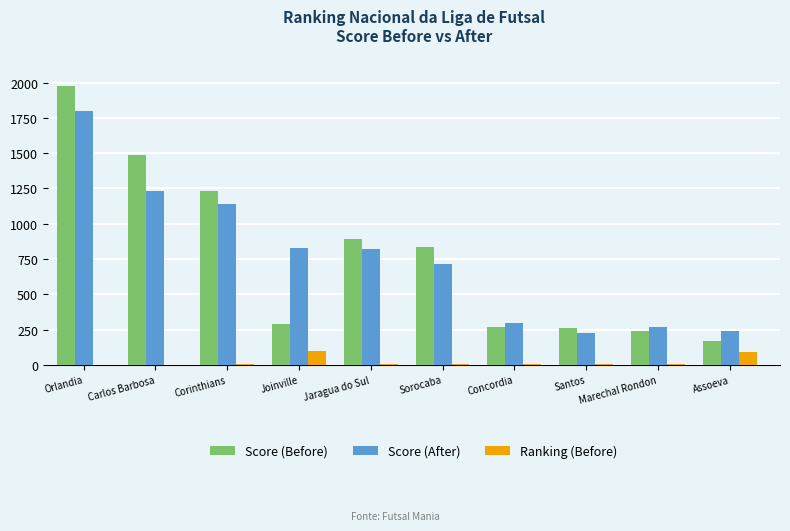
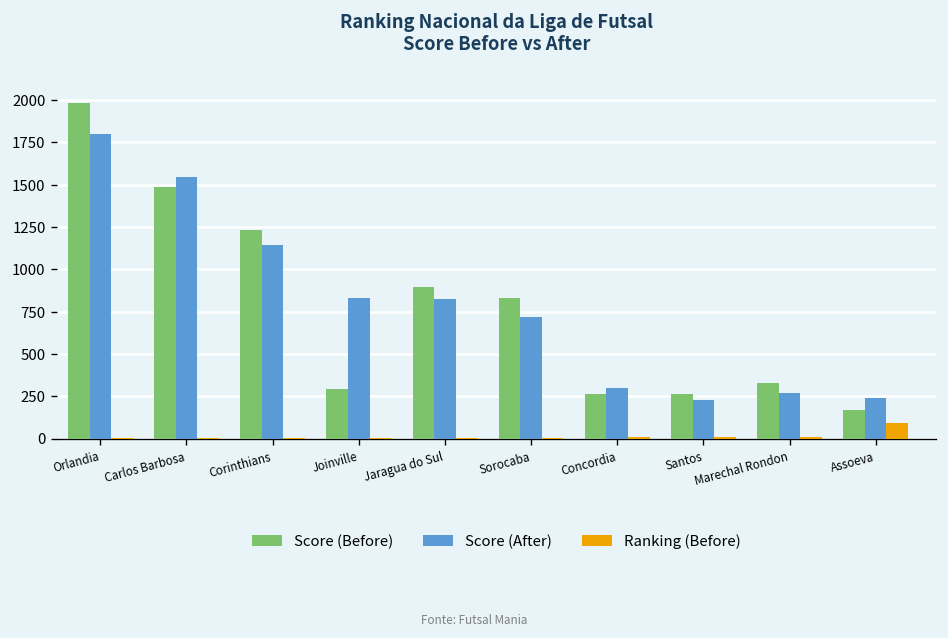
Score (After), Carlos Barbosa: 1230 -> 1550
Ranking (Before), Joinville: 100 -> 0
Score (Before), Marechal Rondon: 240 -> 330
